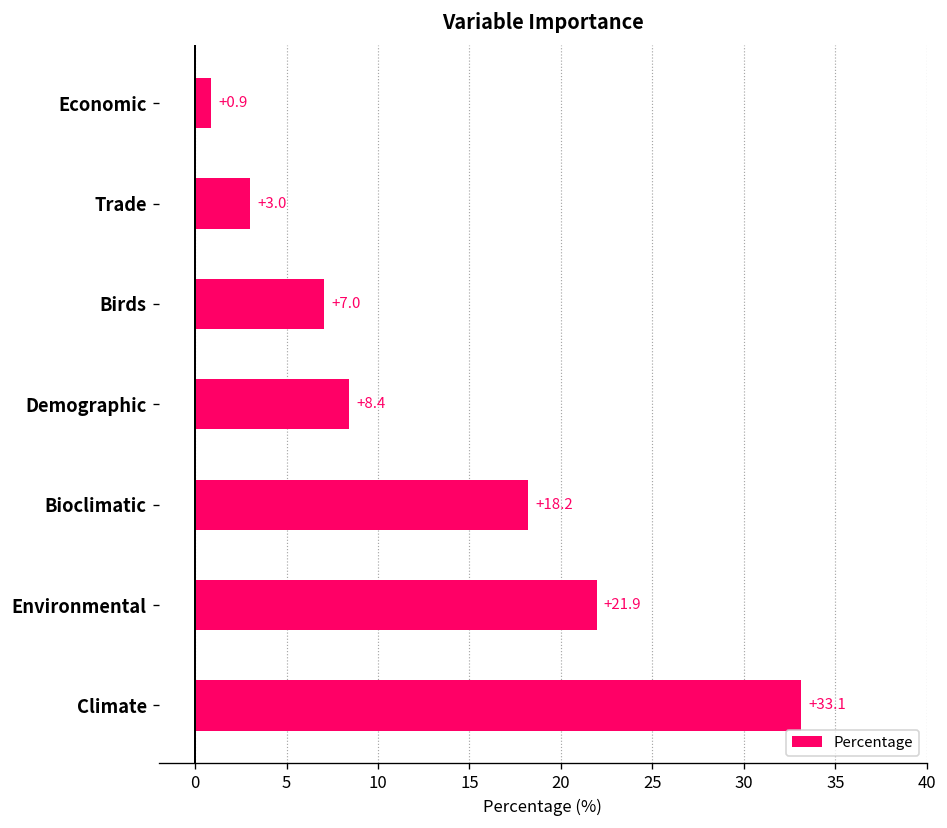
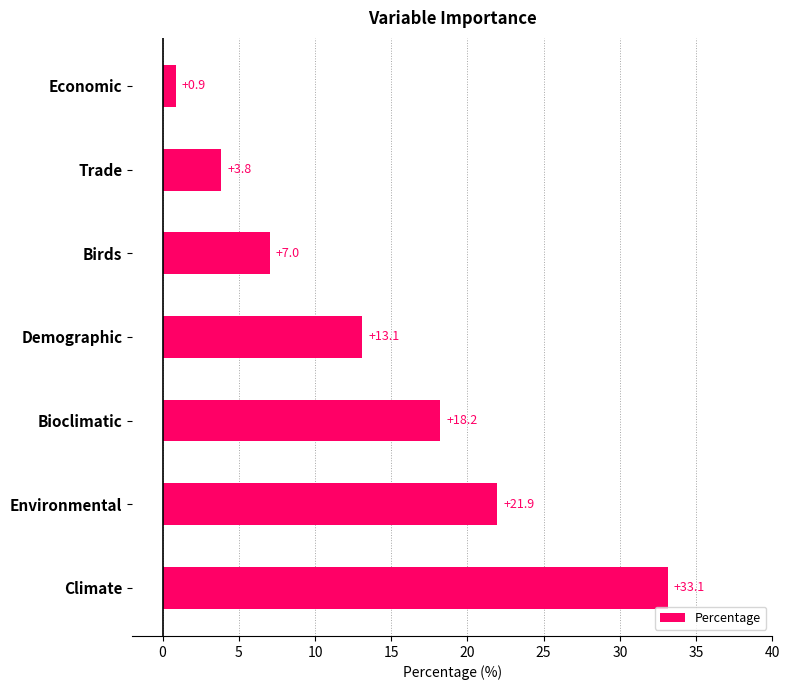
Trade: +3.0 -> +3.8
Demographic: +8.4 -> +13.1
